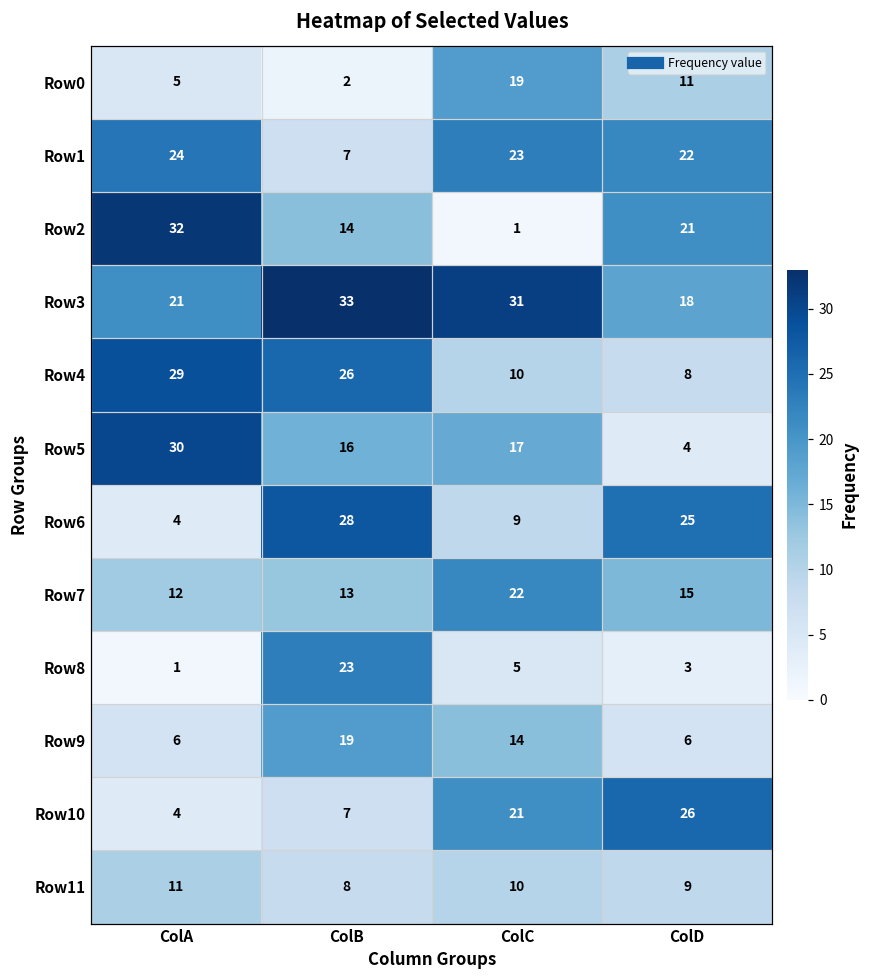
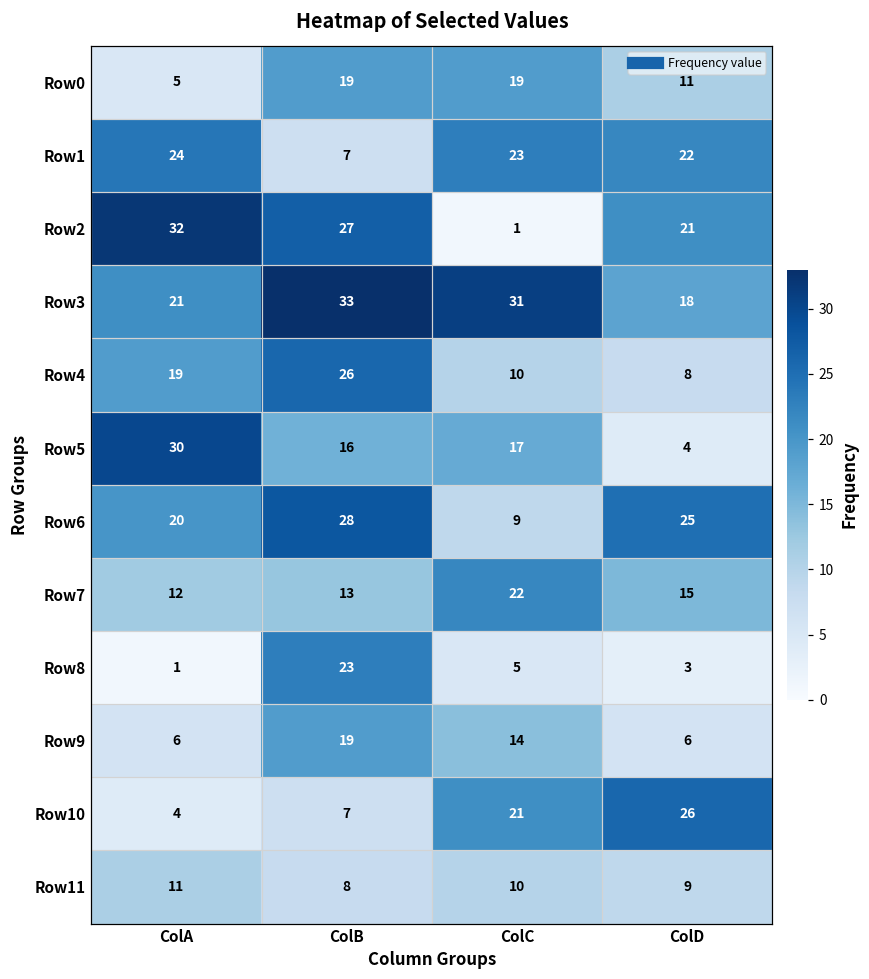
Row0, ColB: 2 -> 19
Row2, ColB: 14 -> 27
Row4, ColA: 29 -> 19
Row6, ColA: 4 -> 20
